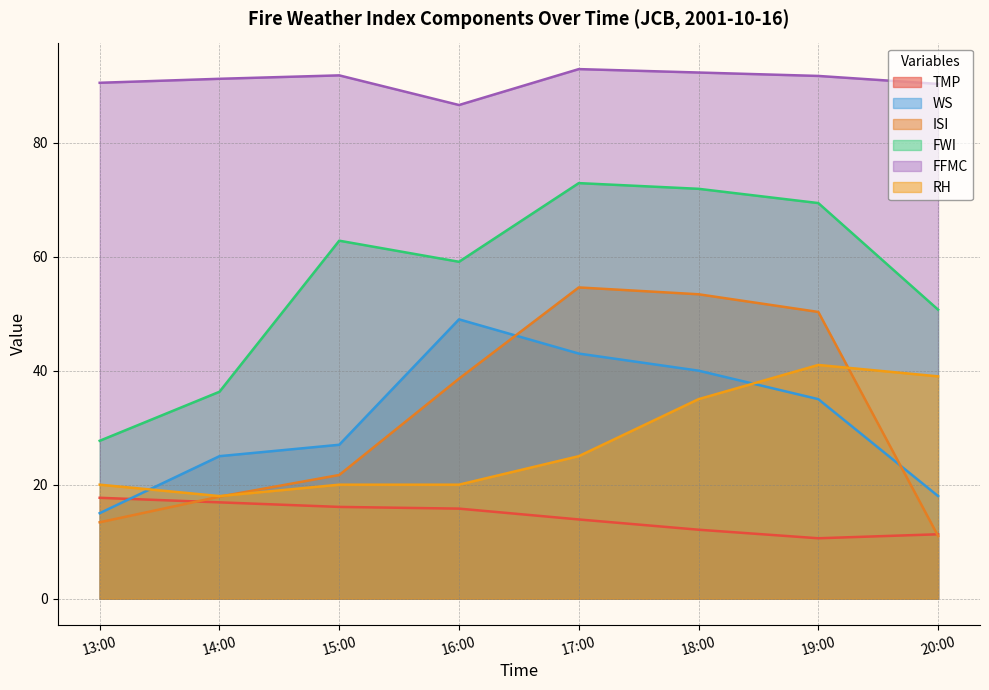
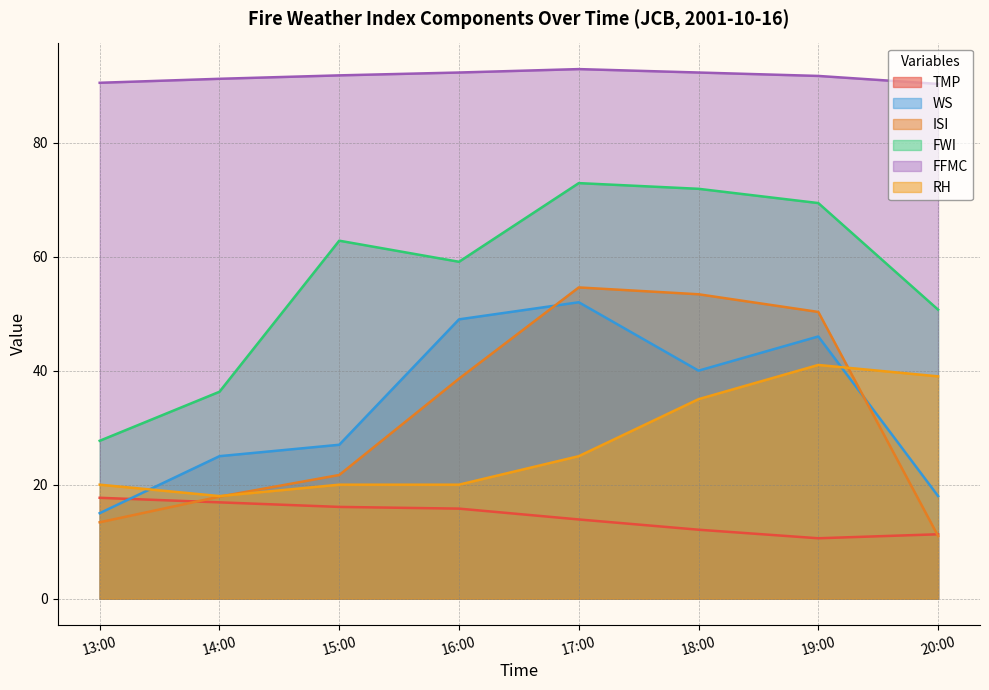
FFMC, 16:00: 87 -> 92
WS, 17:00: 43 -> 52
WS, 19:00: 35 -> 46
